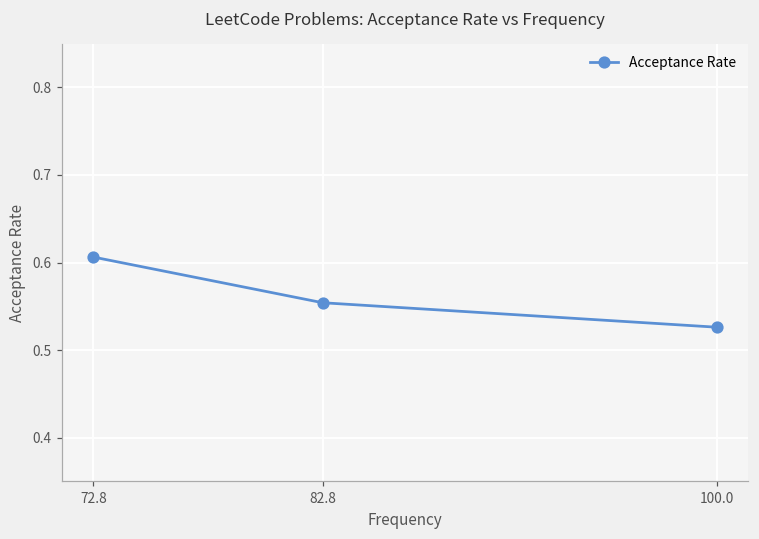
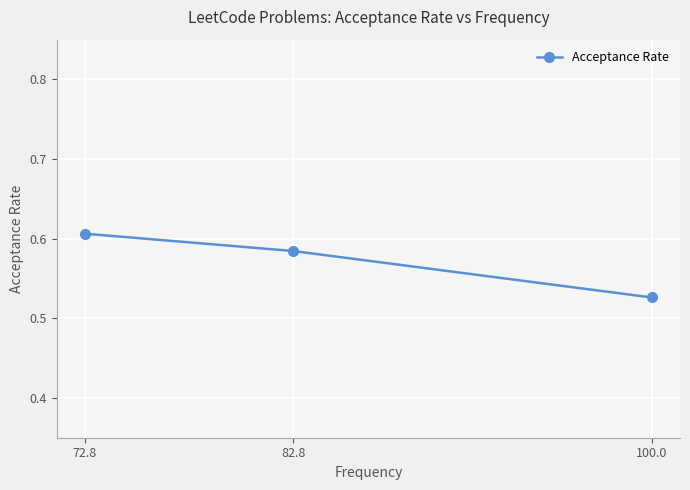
82.8: 0.55 -> 0.58
